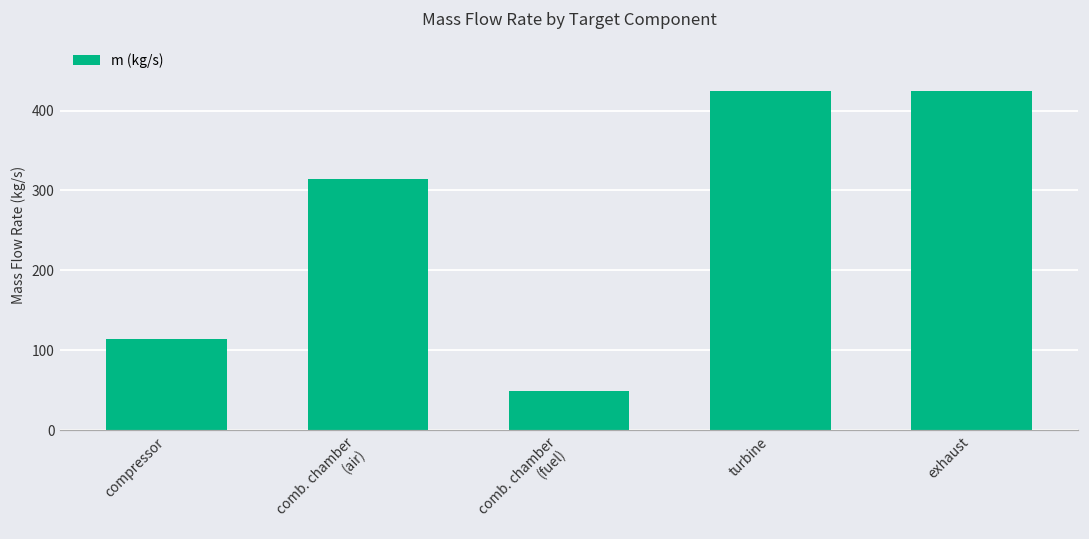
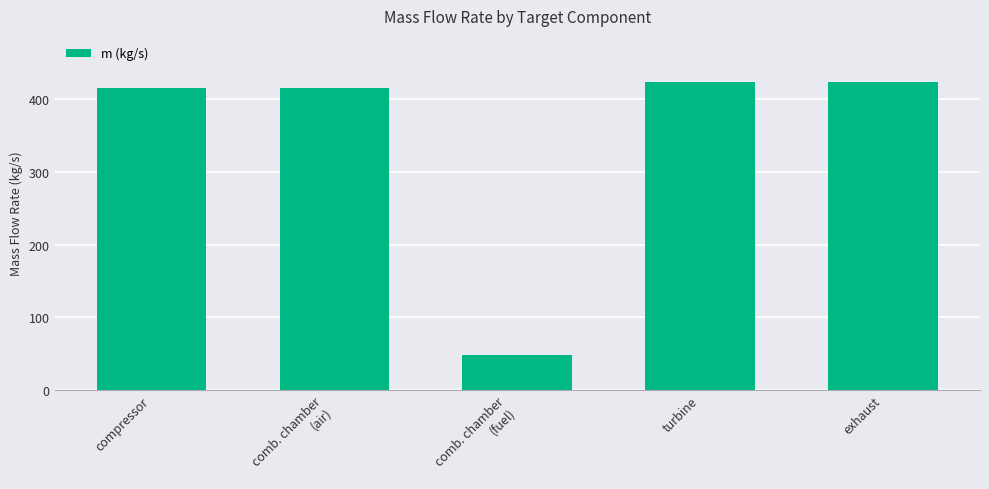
compressor: 110 -> 420
comb. chamber (air): 310 -> 420
